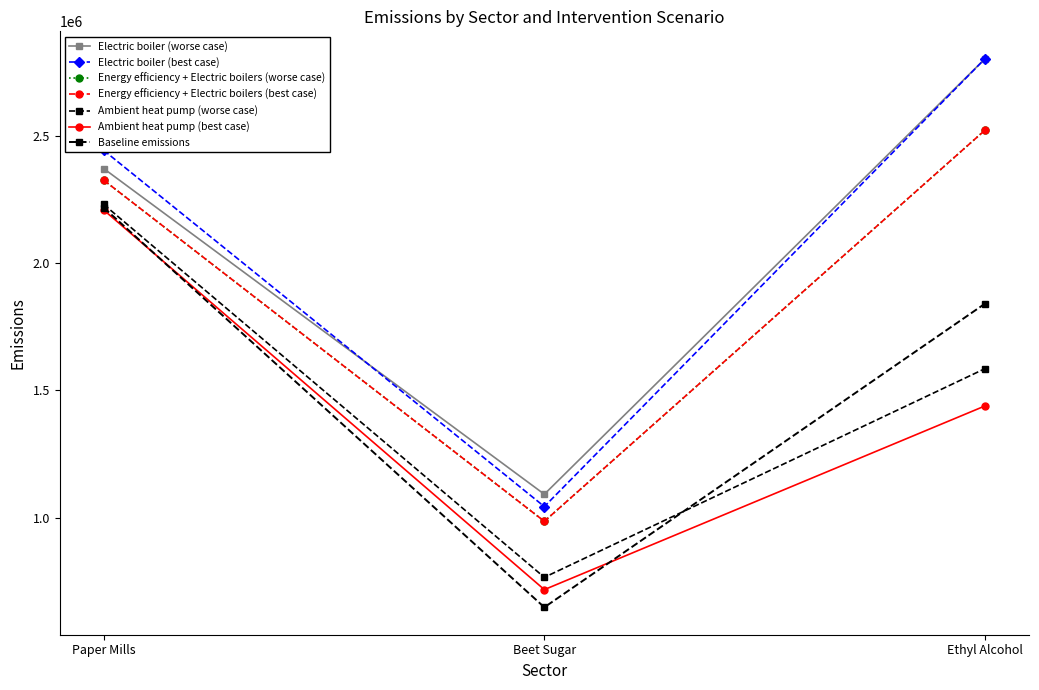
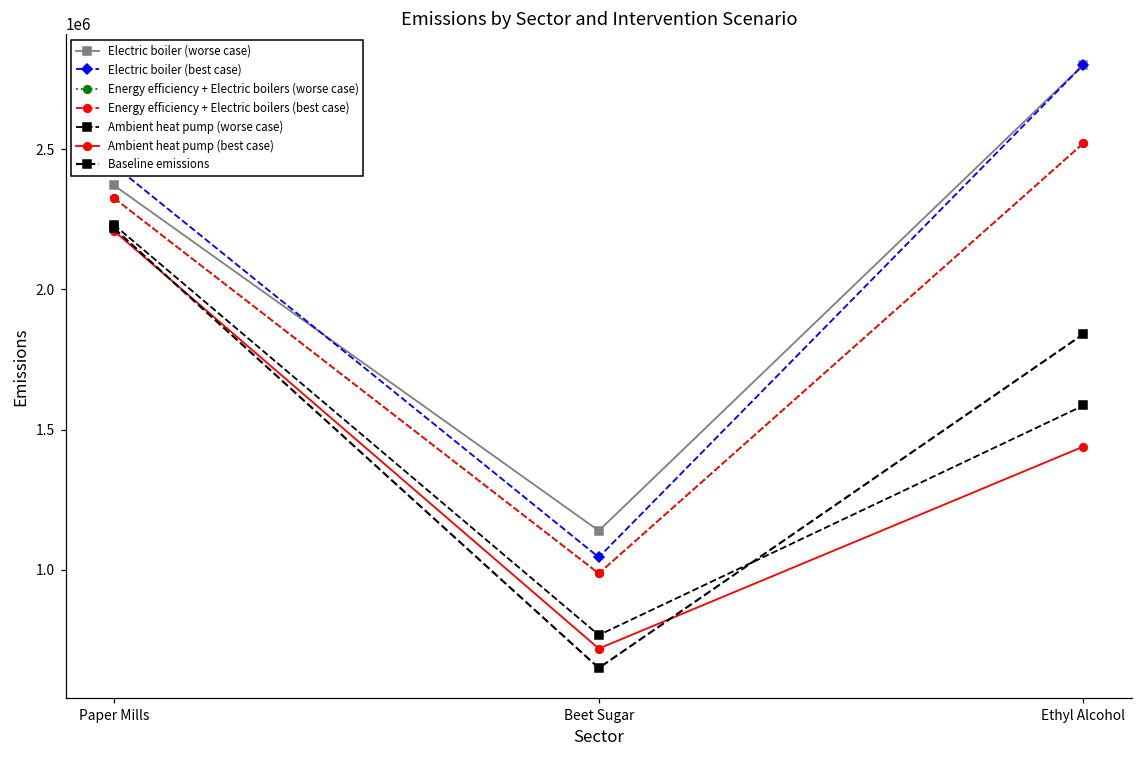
Electric boiler (worse case), Beet Sugar: 1090000 -> 1140000
